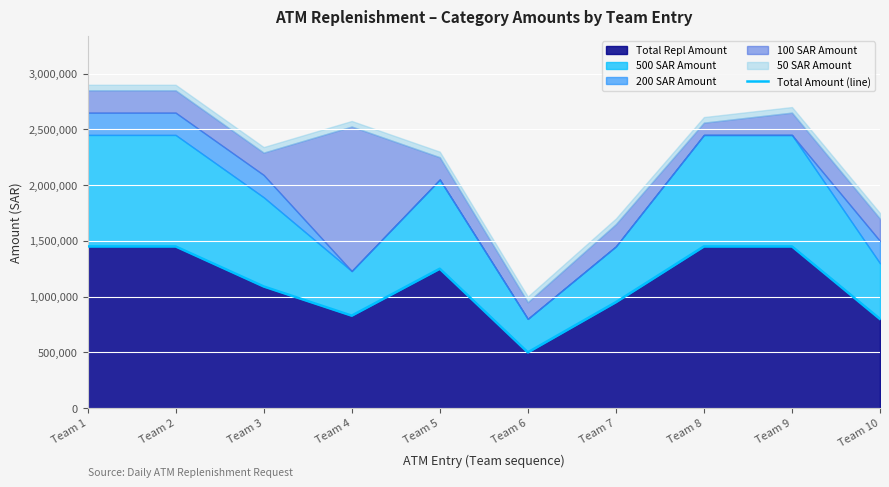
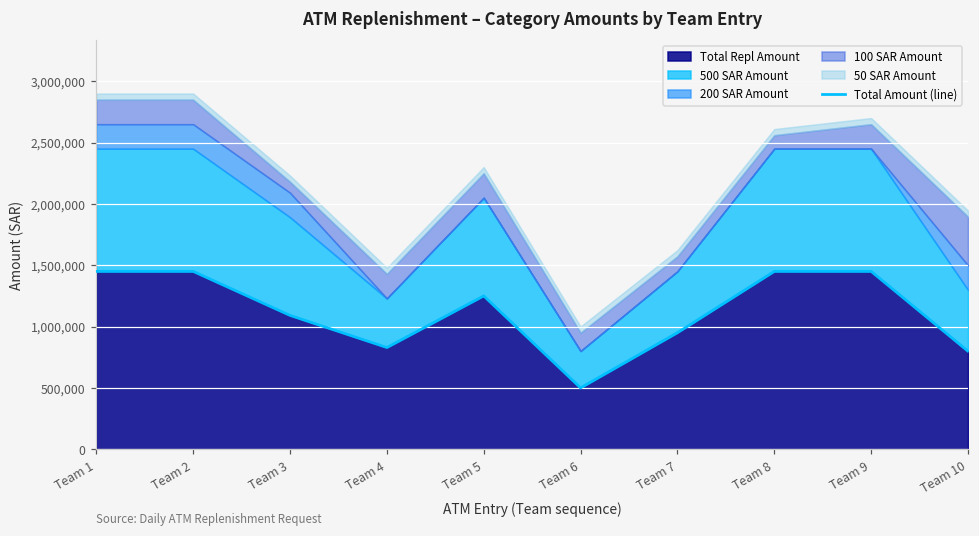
100 SAR Amount, Team 3: 200,000 -> 90,000
100 SAR Amount, Team 4: 1,300,000 -> 200,000
100 SAR Amount, Team 7: 200,000 -> 120,000
100 SAR Amount, Team 10: 200,000 -> 400,000
